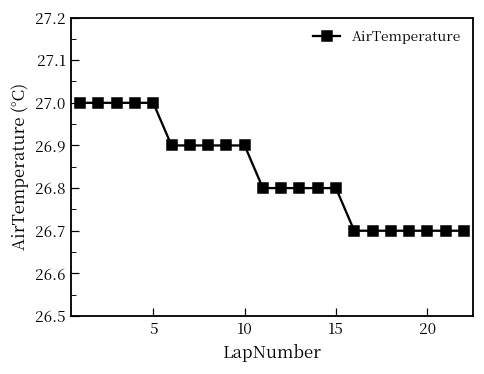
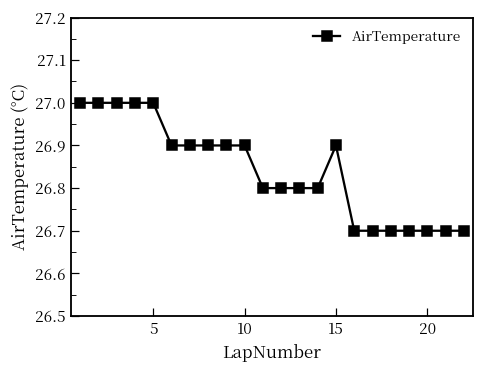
15: 26.8 -> 26.9
